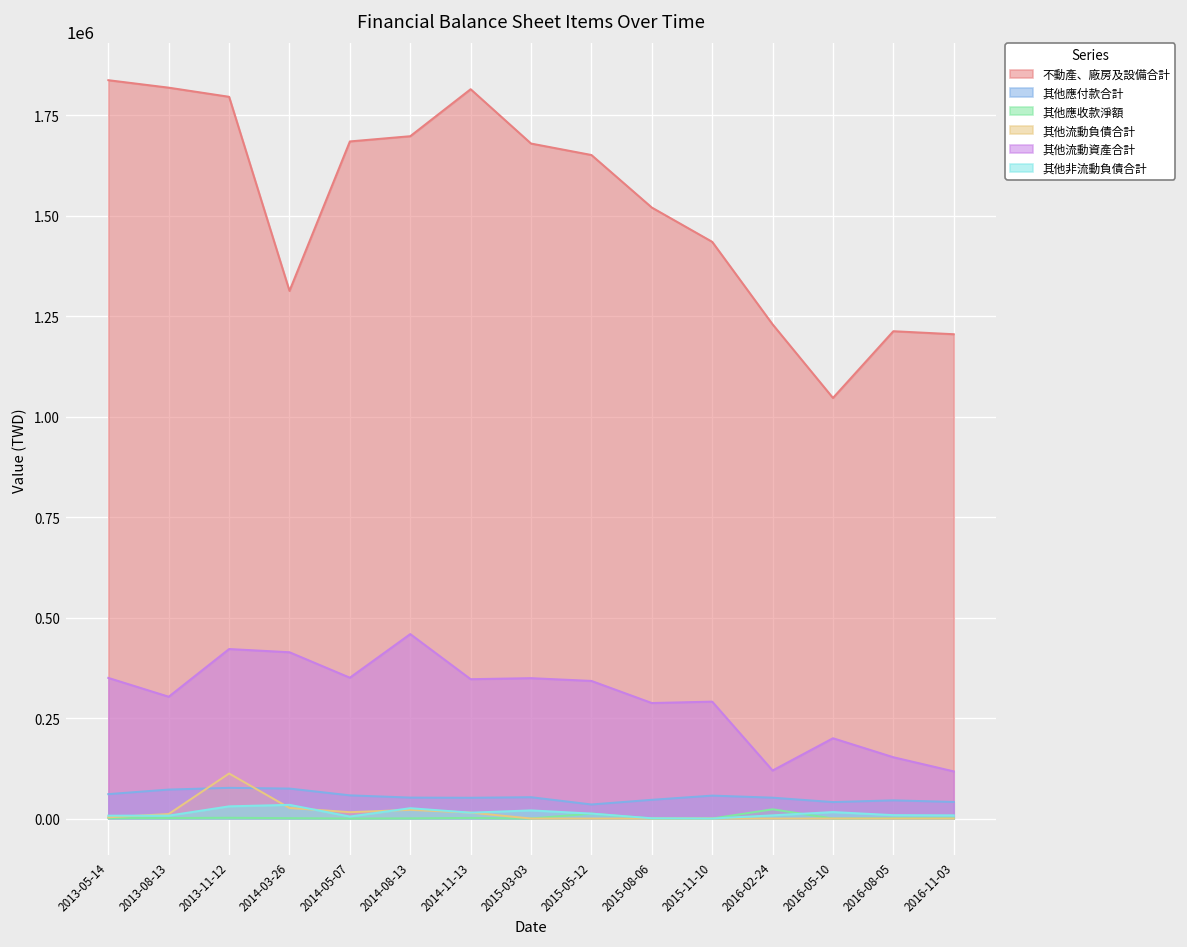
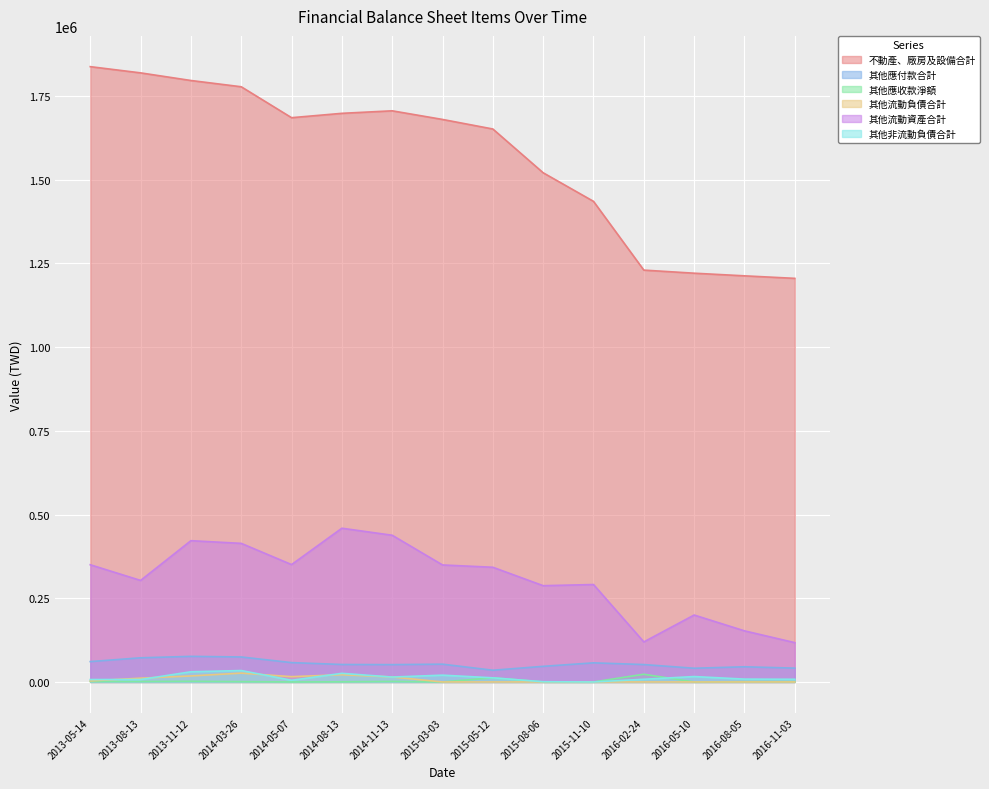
其他流動負債合計, 2013-11-12: 110000 -> 20000
不動產、廠房及設備合計, 2014-03-26: 1310000 -> 1780000
不動產、廠房及設備合計, 2014-11-13: 1810000 -> 1710000
其他流動資產合計, 2014-11-13: 350000 -> 440000
不動產、廠房及設備合計, 2016-05-10: 1050000 -> 1220000
